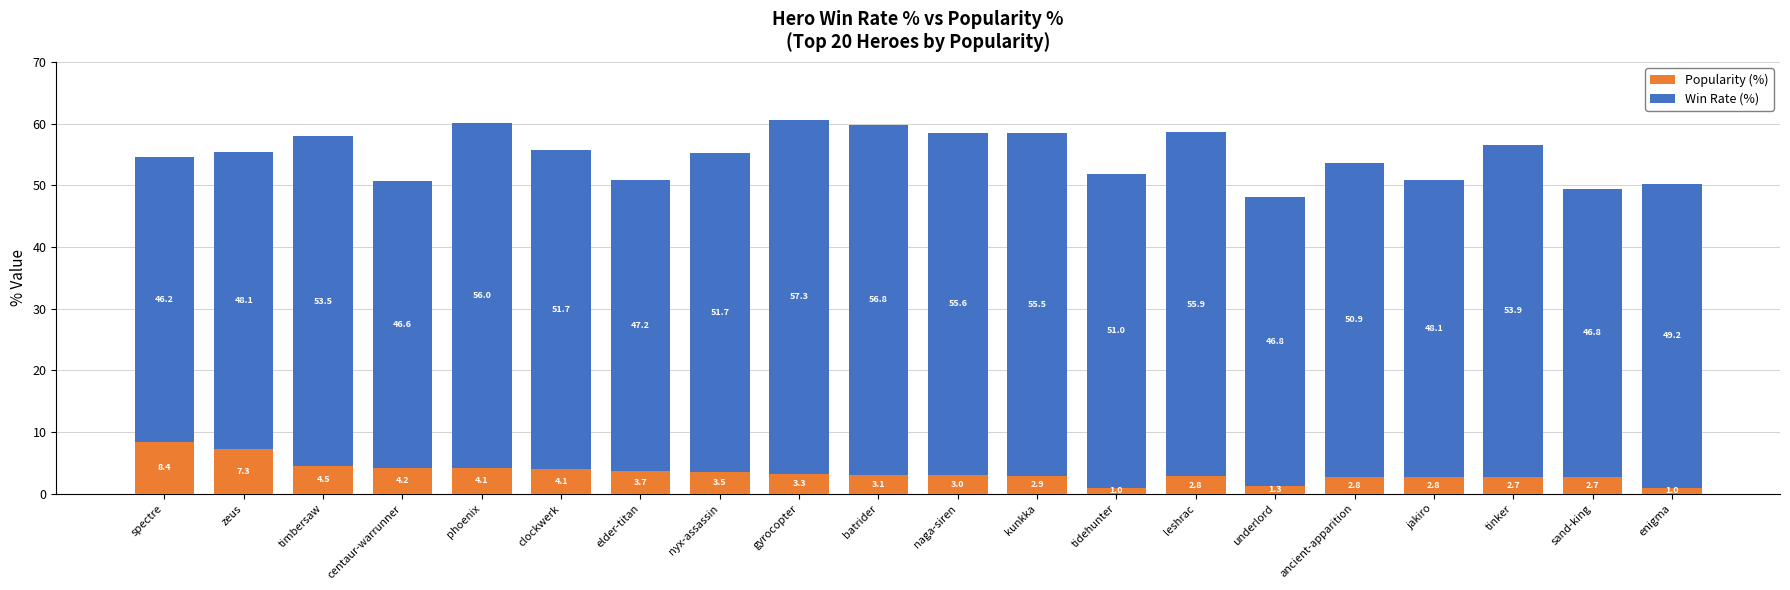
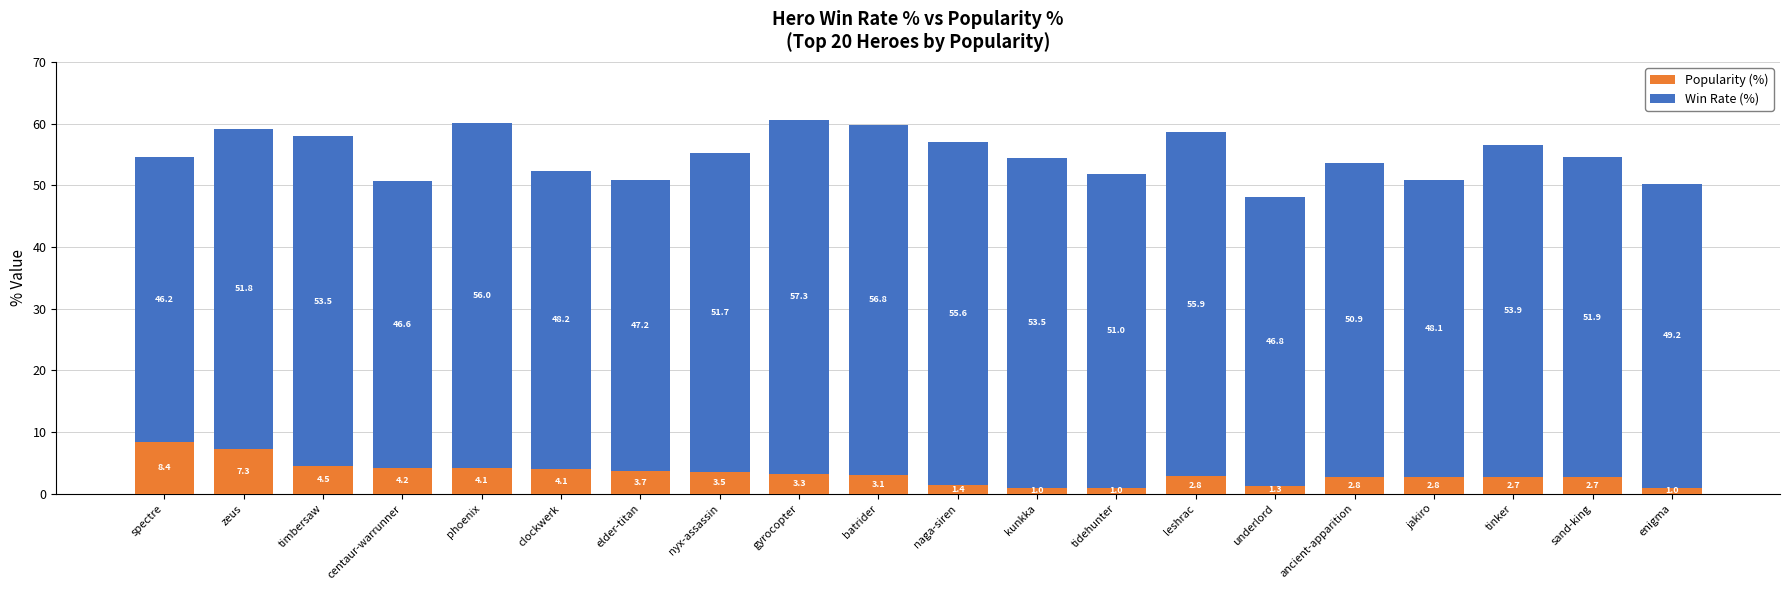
Win Rate (%), zeus: 48.1 -> 51.8
Win Rate (%), clockwerk: 51.7 -> 48.2
Popularity (%), naga-siren: 3.0 -> 1.4
Popularity (%), kunkka: 2.9 -> 1.0
Win Rate (%), kunkka: 55.5 -> 53.5
Win Rate (%), sand-king: 46.8 -> 51.9
